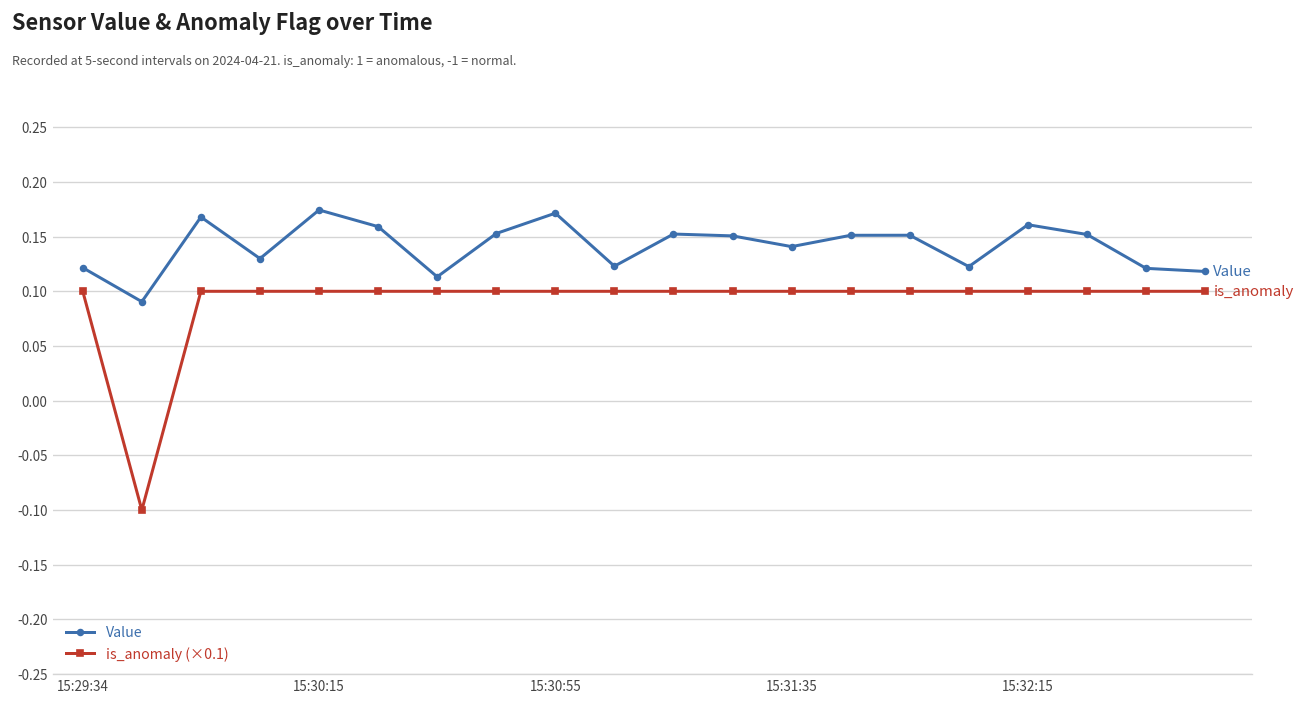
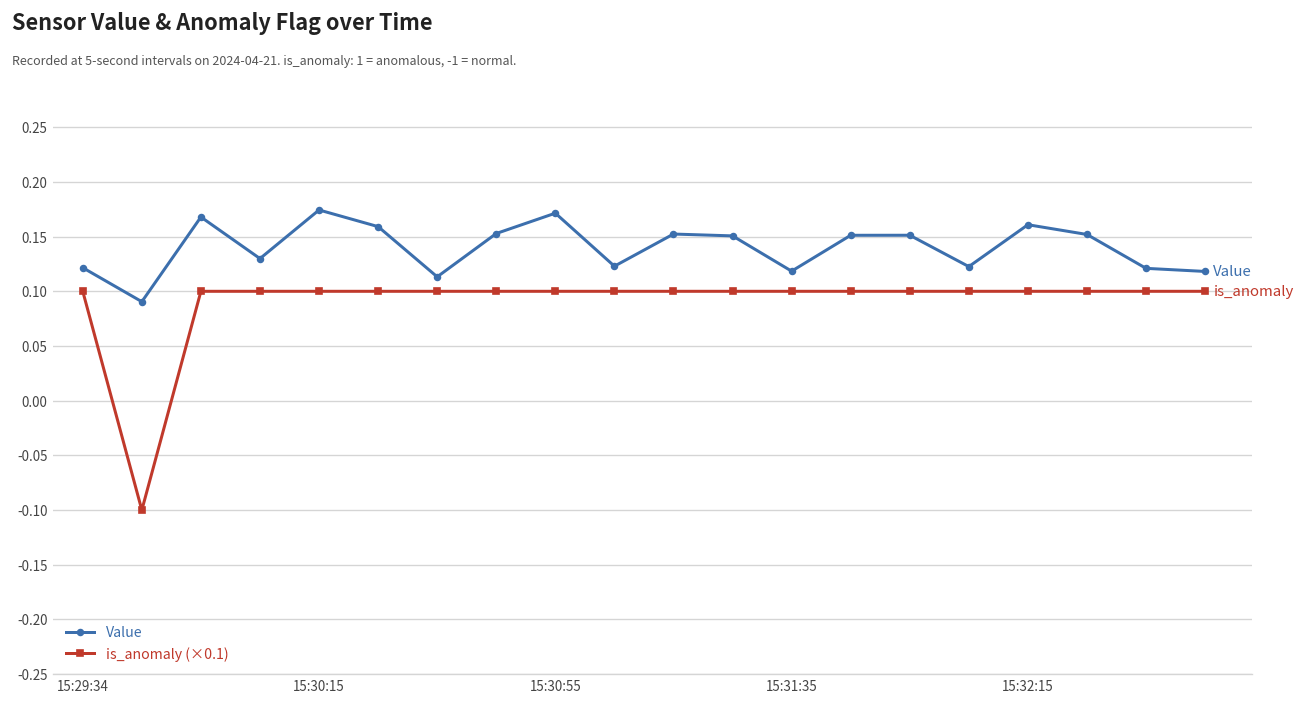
Value, 15:31:35: 0.14 -> 0.12
